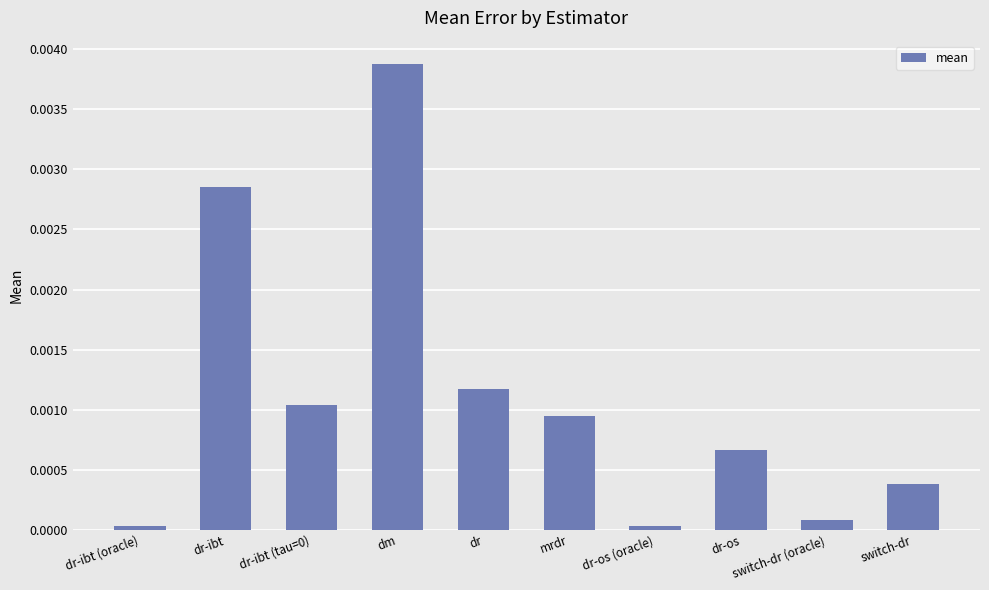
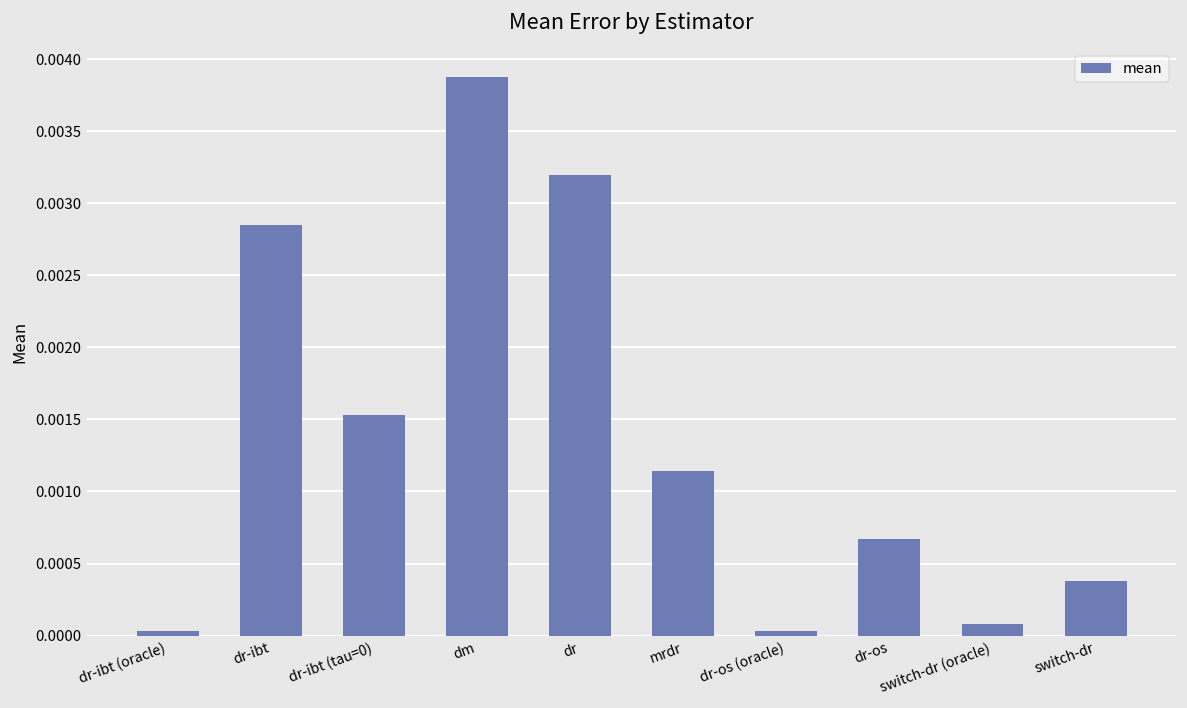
dr-ibt (tau=0): 0.00104 -> 0.00153
dr: 0.00117 -> 0.00320
mrdr: 0.00095 -> 0.00114
